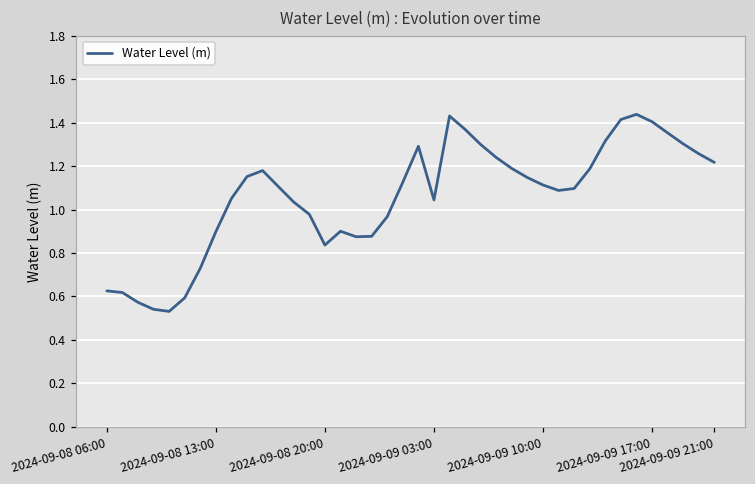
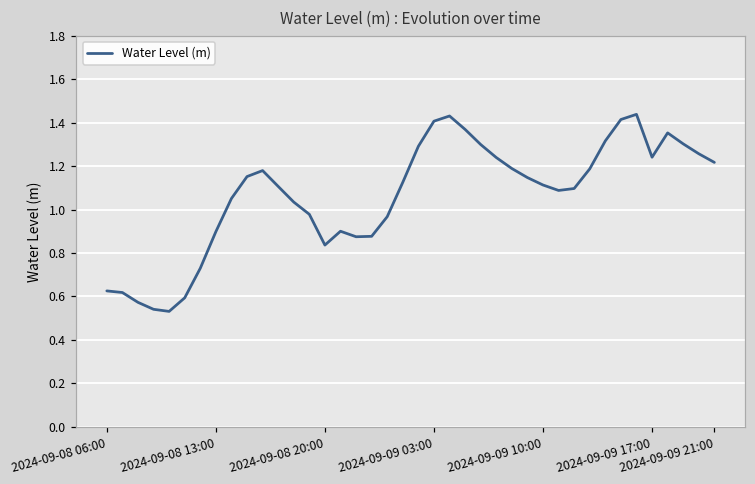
2024-09-09 03:00: 1.04 -> 1.41
2024-09-09 17:00: 1.40 -> 1.24
